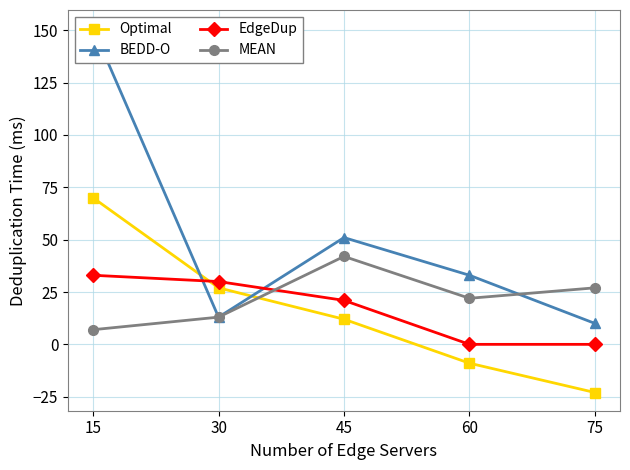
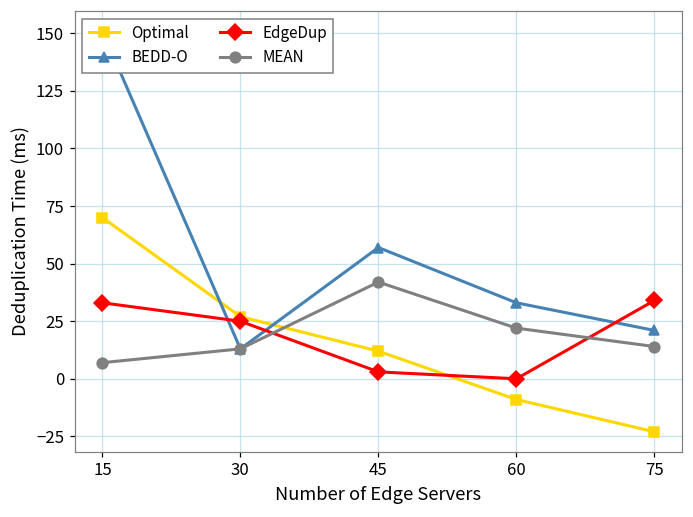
EdgeDup, 30: 30 -> 25
BEDD-O, 45: 51 -> 57
EdgeDup, 45: 21 -> 3
BEDD-O, 75: 10 -> 21
EdgeDup, 75: 0 -> 34
MEAN, 75: 27 -> 14
